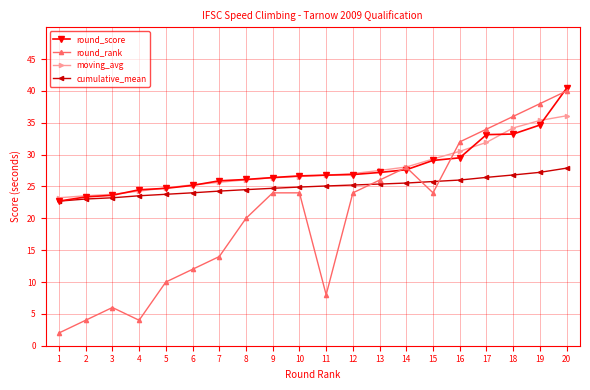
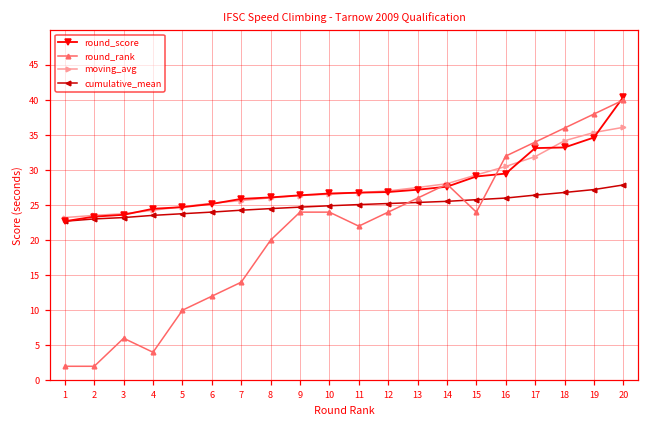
round_rank, 2: 4 -> 2
round_rank, 11: 8 -> 22
